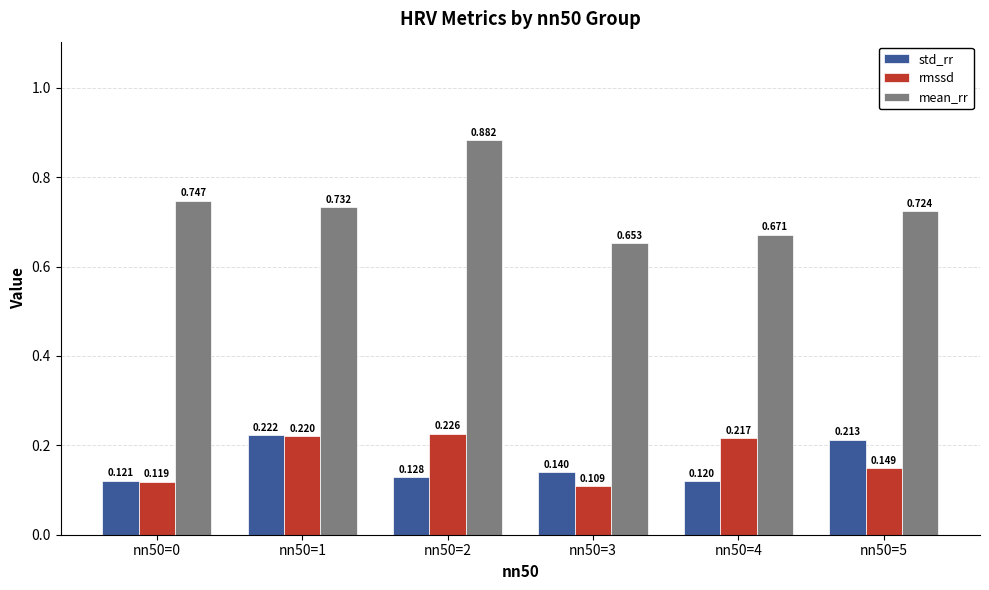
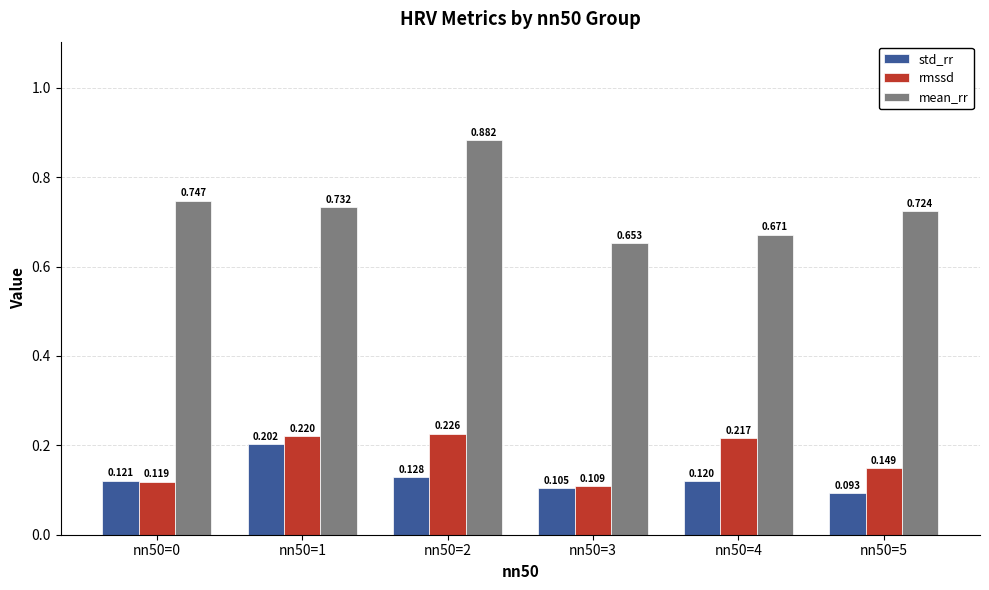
std_rr, nn50=1: 0.222 -> 0.202
std_rr, nn50=3: 0.140 -> 0.105
std_rr, nn50=5: 0.213 -> 0.093
